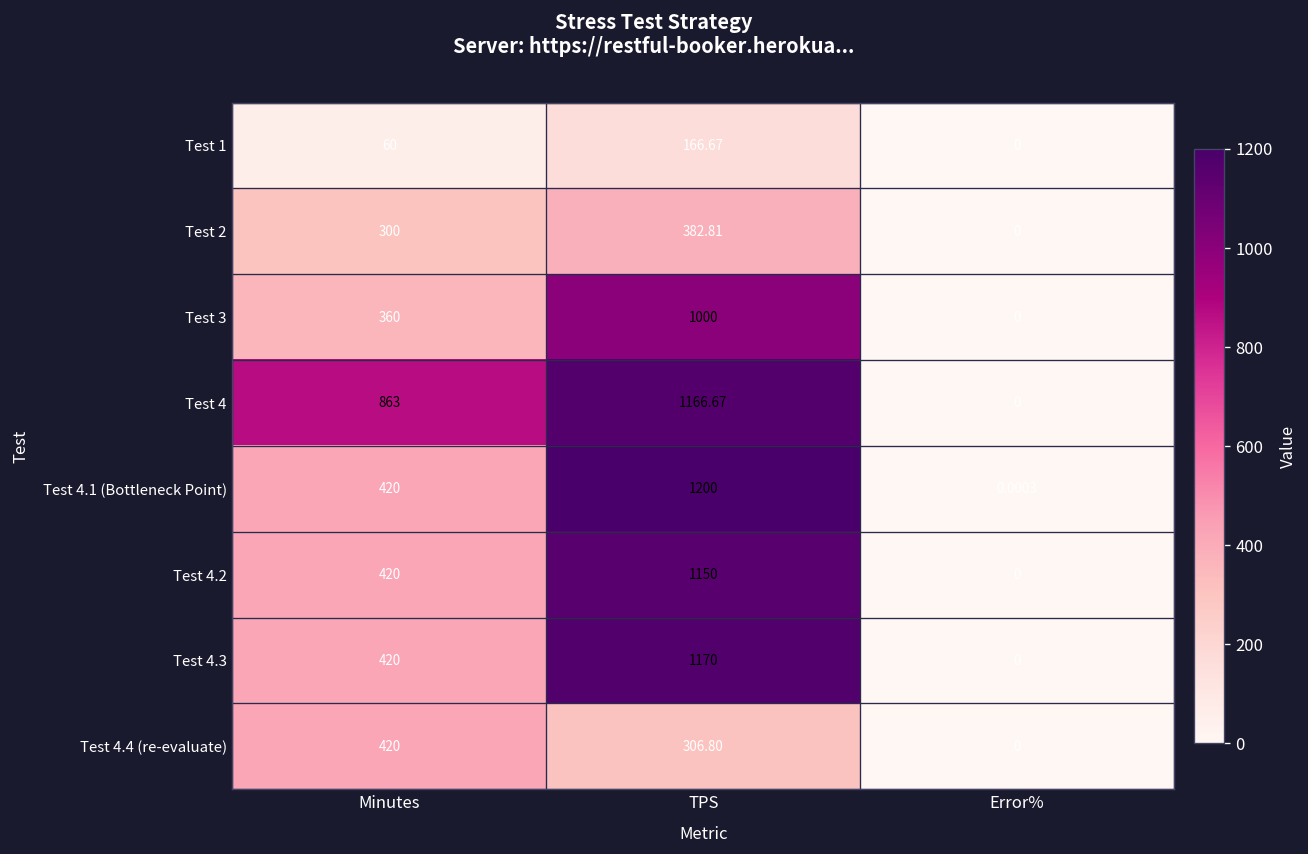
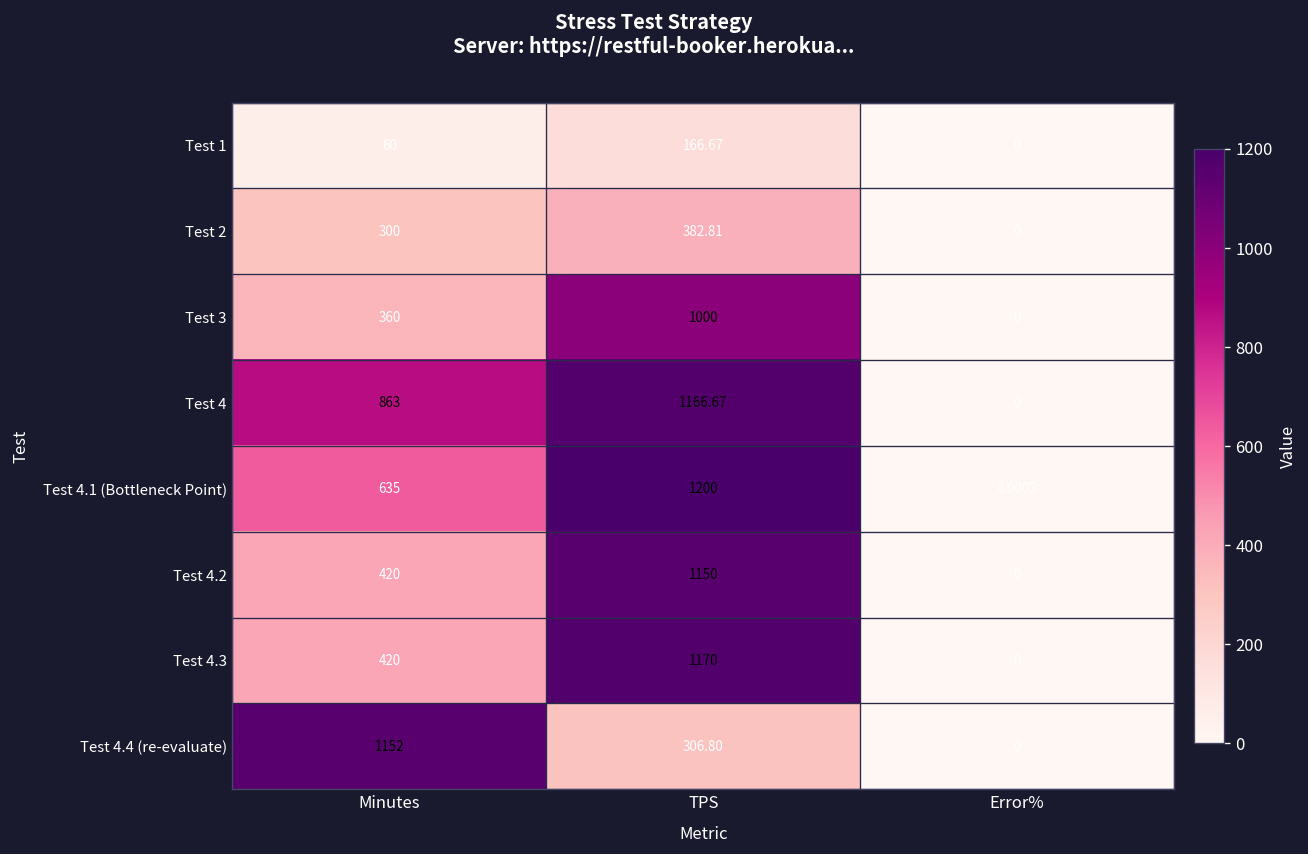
Test 4.1 (Bottleneck Point), Minutes: 420 -> 635
Test 4.4 (re-evaluate), Minutes: 420 -> 1152
